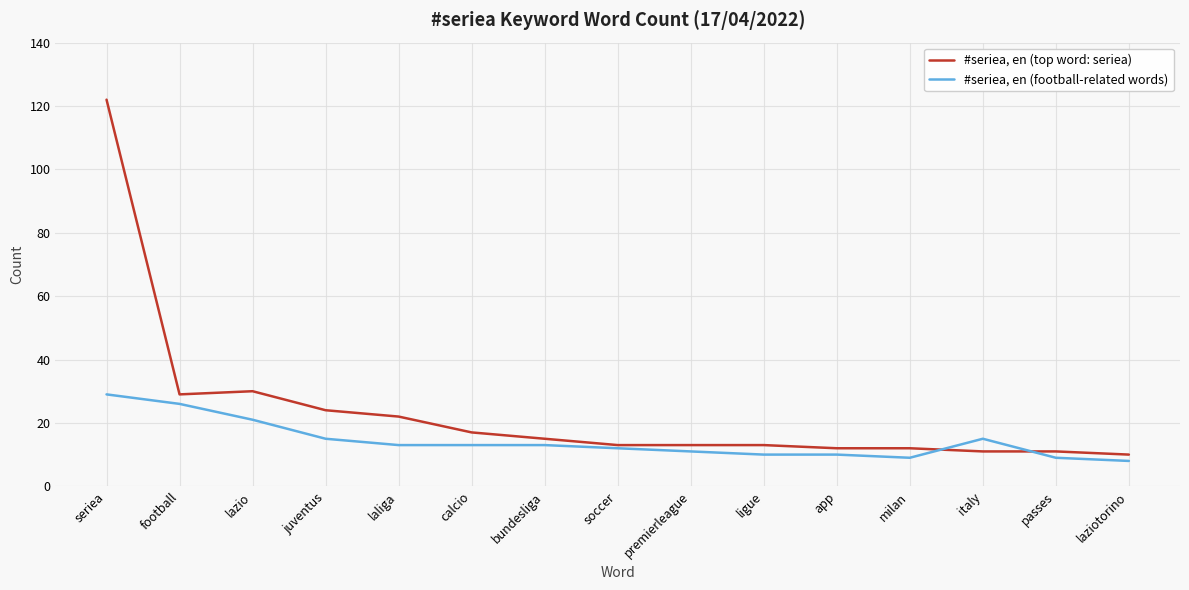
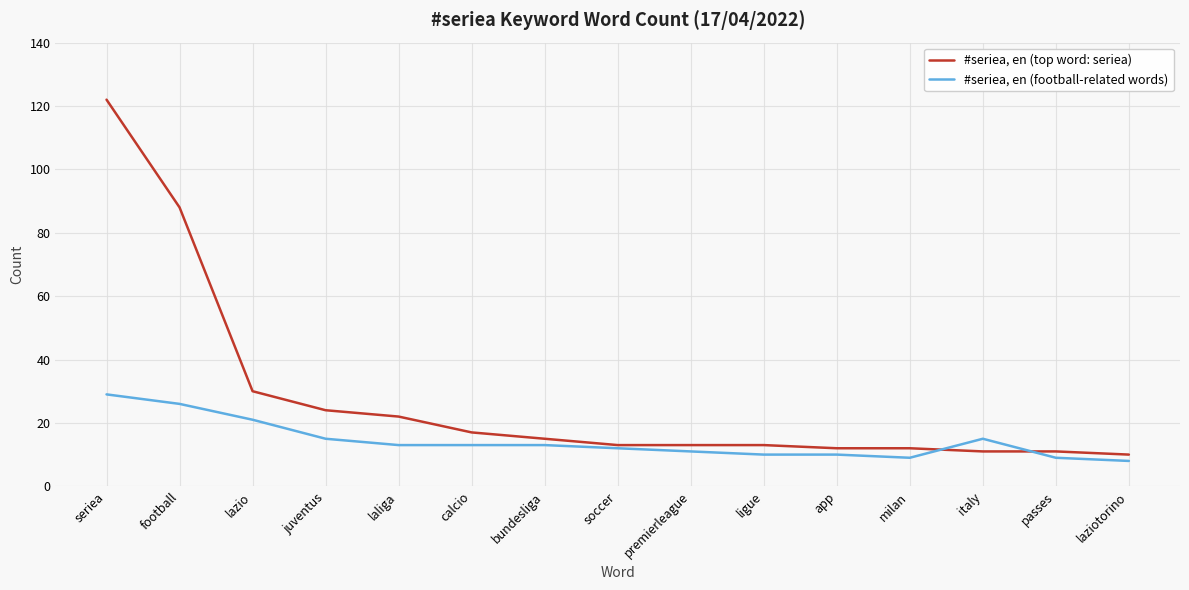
#seriea, en (top word: seriea), football: 29 -> 88
